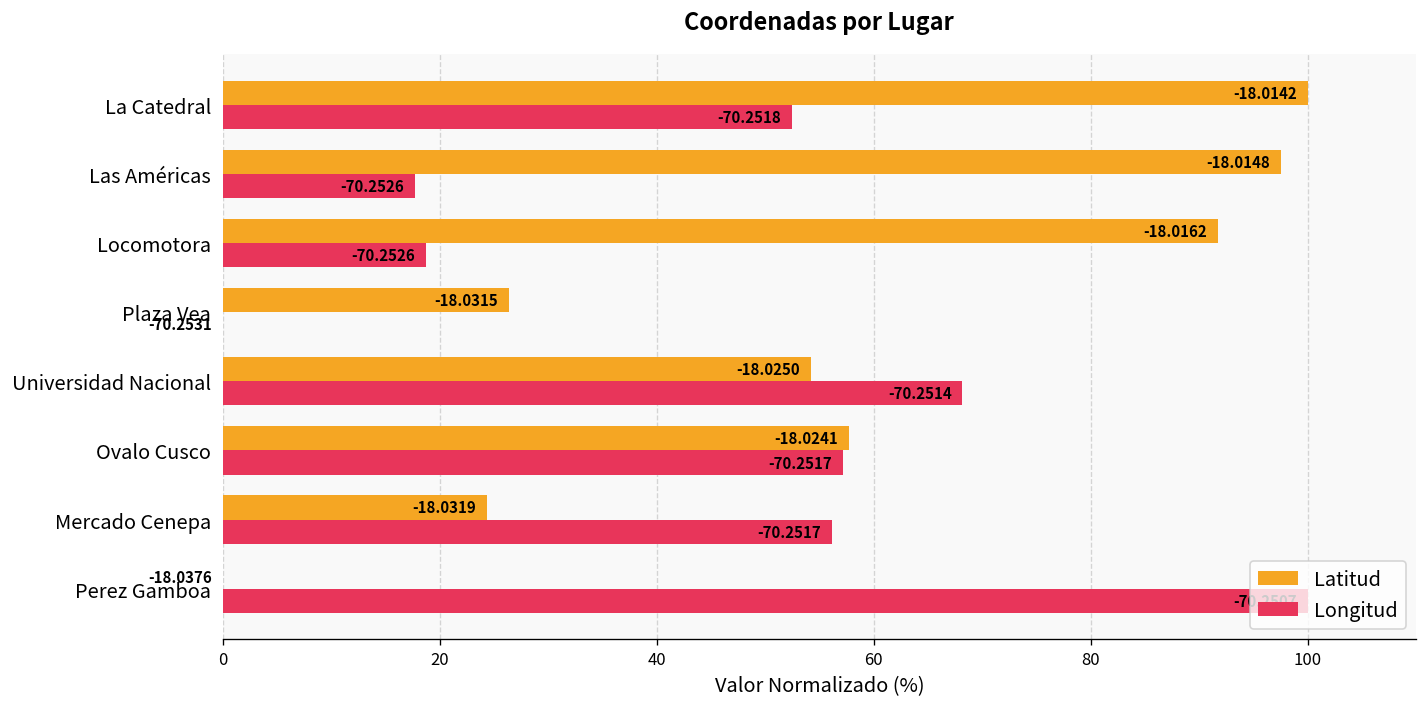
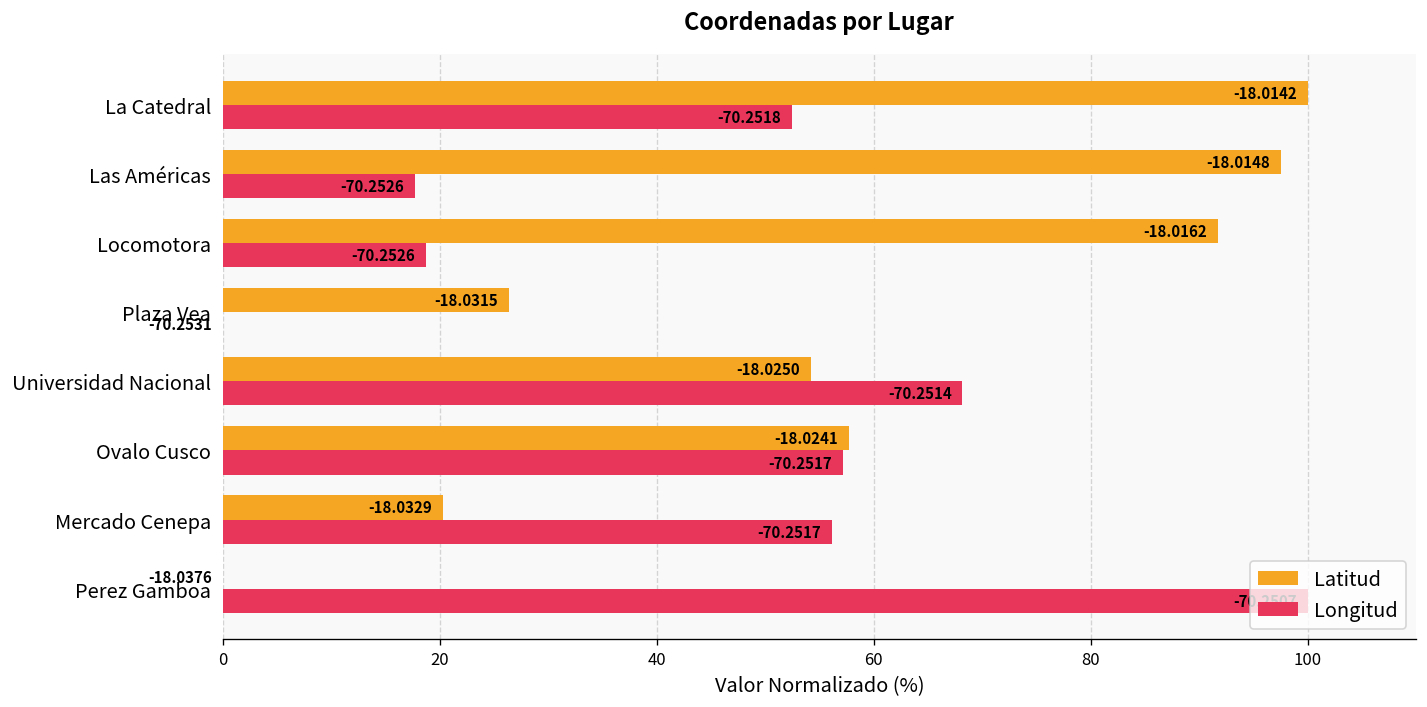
Latitud, Mercado Cenepa: -18.0319 -> -18.0329
